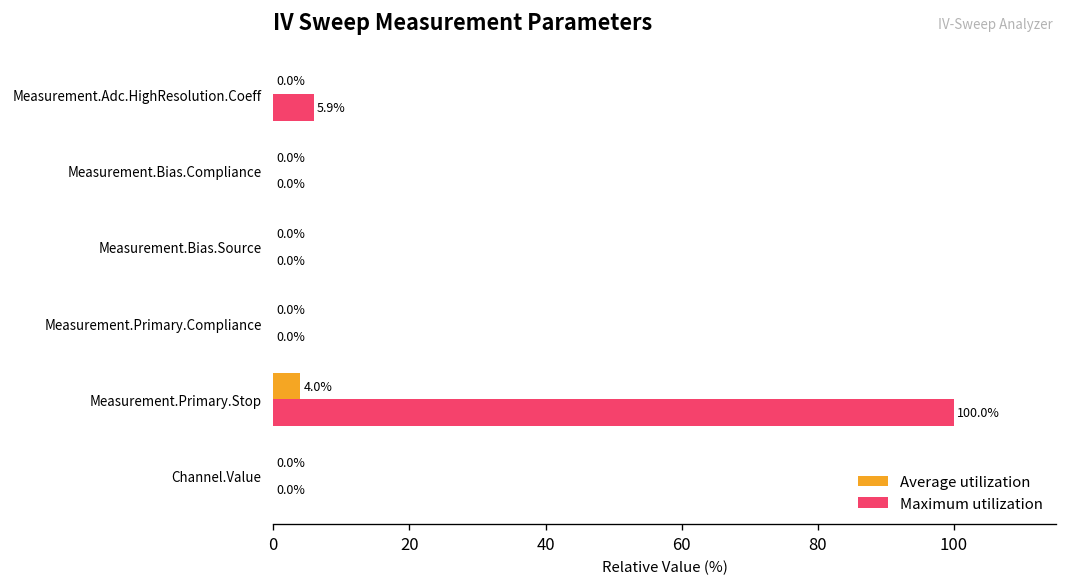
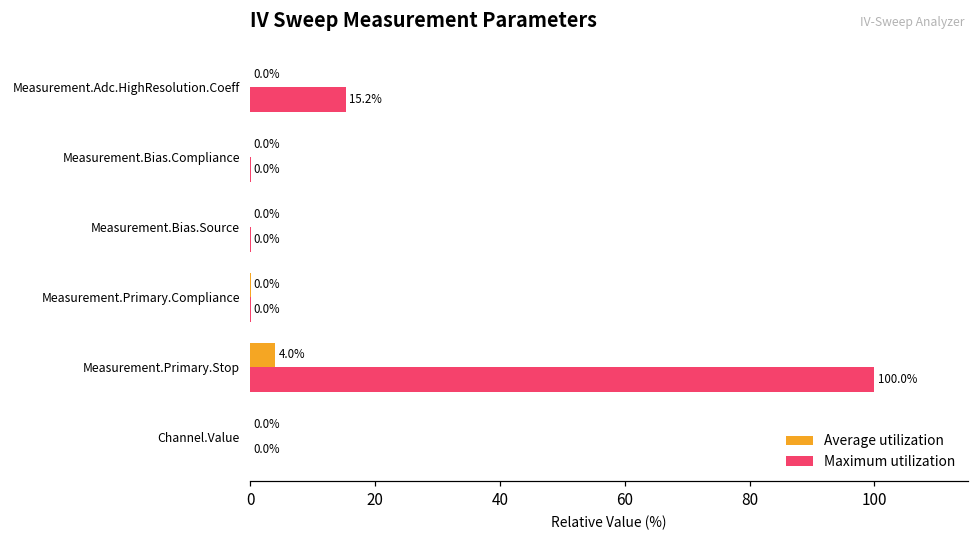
Maximum utilization, Measurement.Adc.HighResolution.Coeff: 5.9% -> 15.2%
